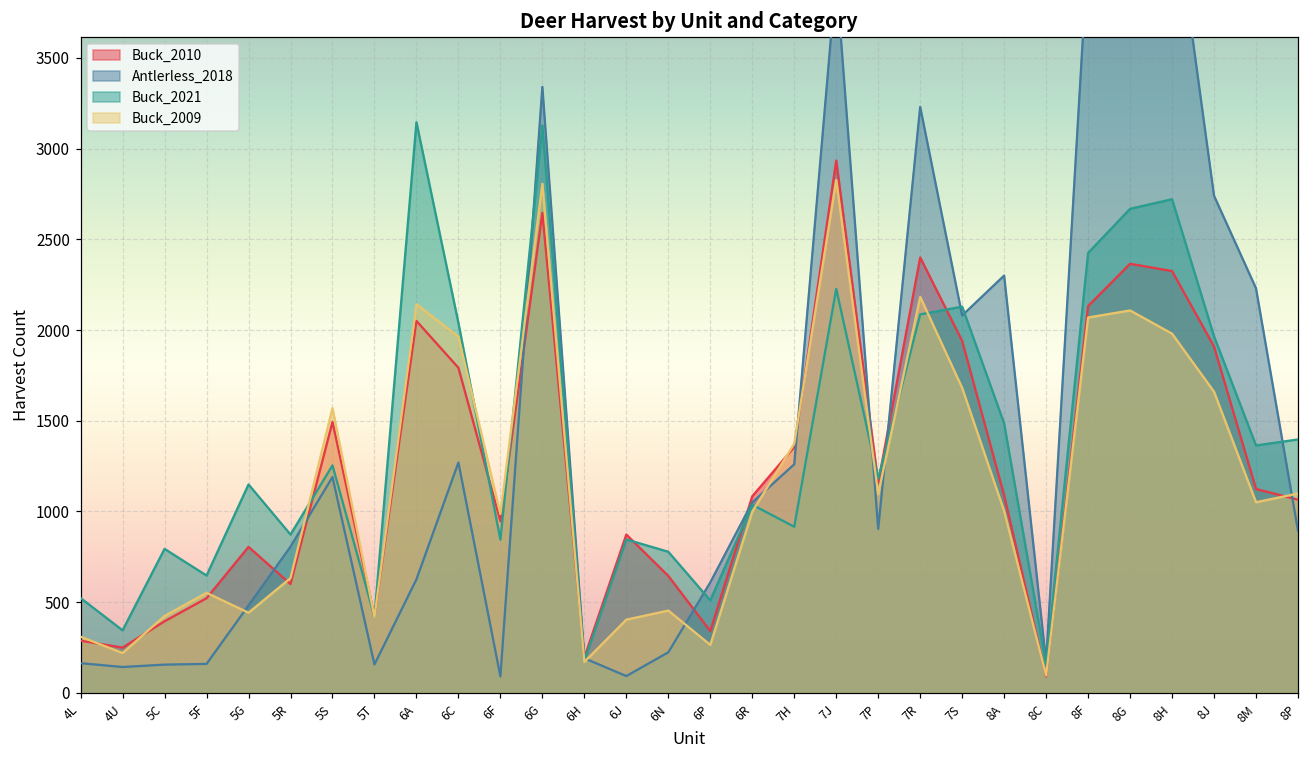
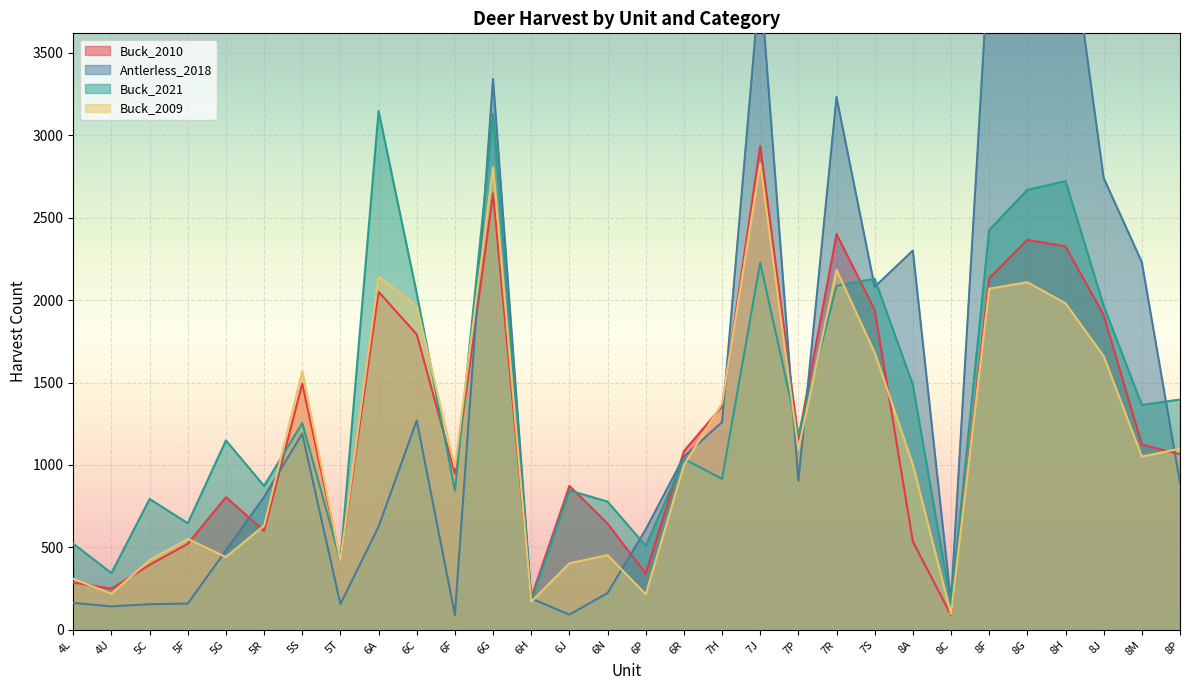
Buck_2009, 6P: 270 -> 220
Buck_2010, 8A: 1090 -> 540
